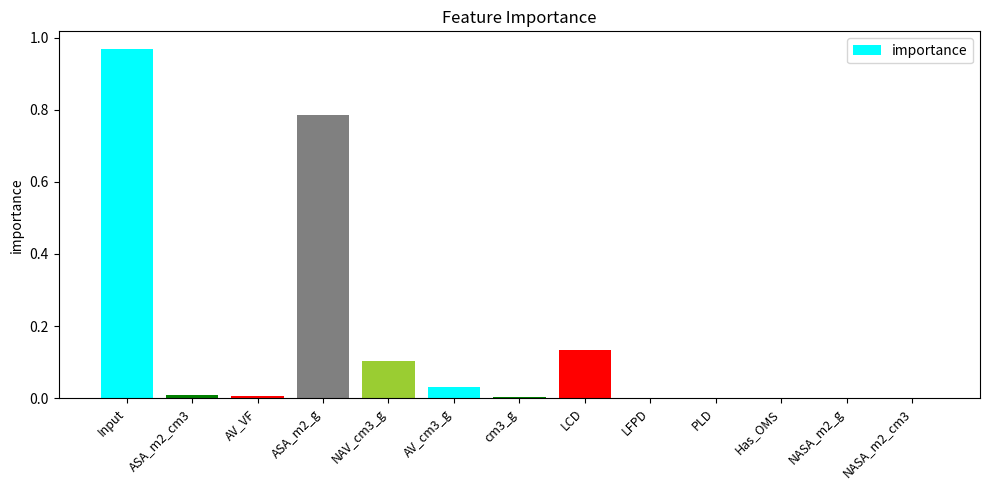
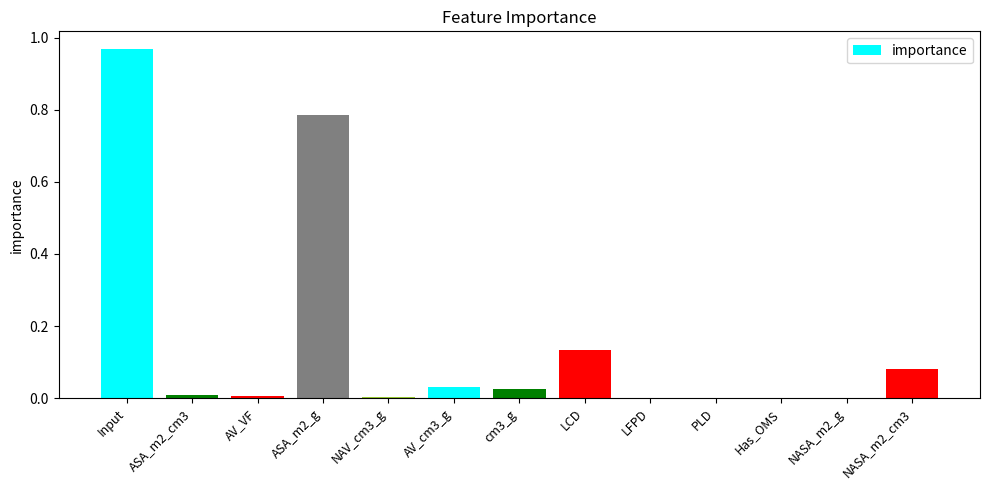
NAV_cm3_g: 0.10 -> 0.00
cm3_g: 0.00 -> 0.03
NASA_m2_cm3: 0.00 -> 0.08
